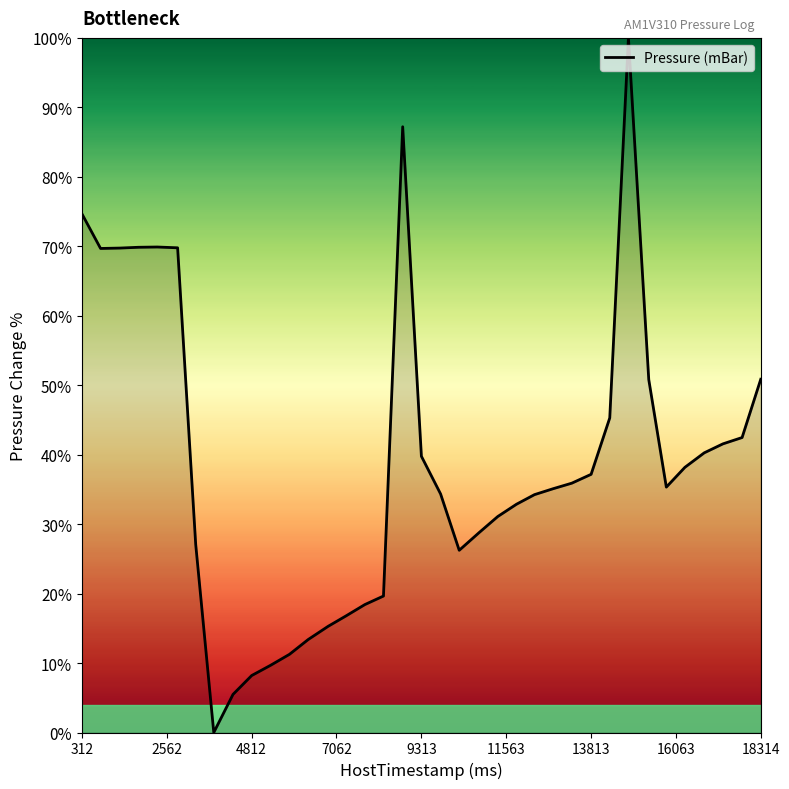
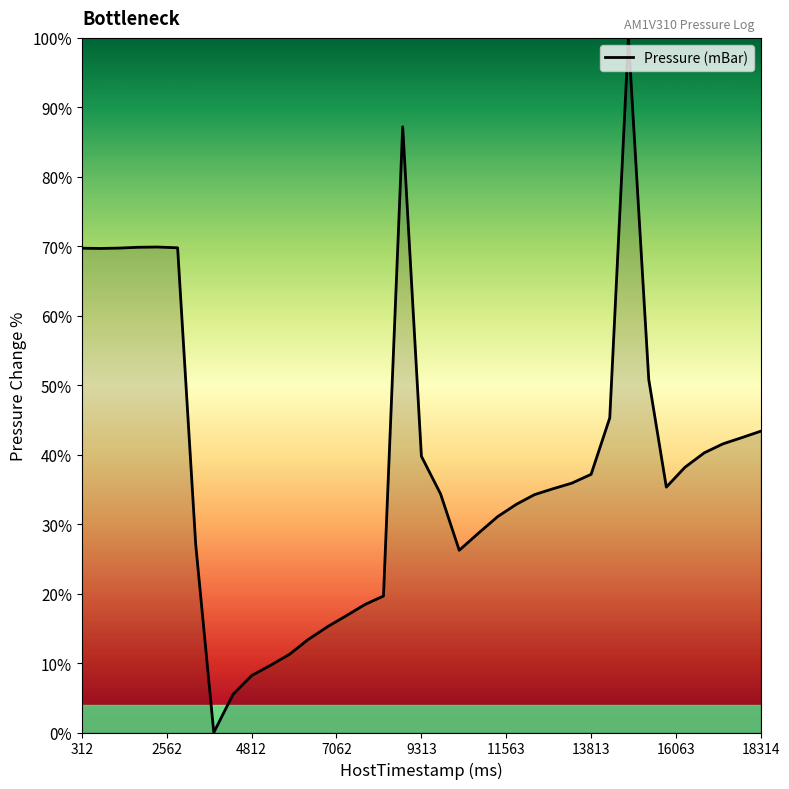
312: 75% -> 70%
18314: 51% -> 43%
